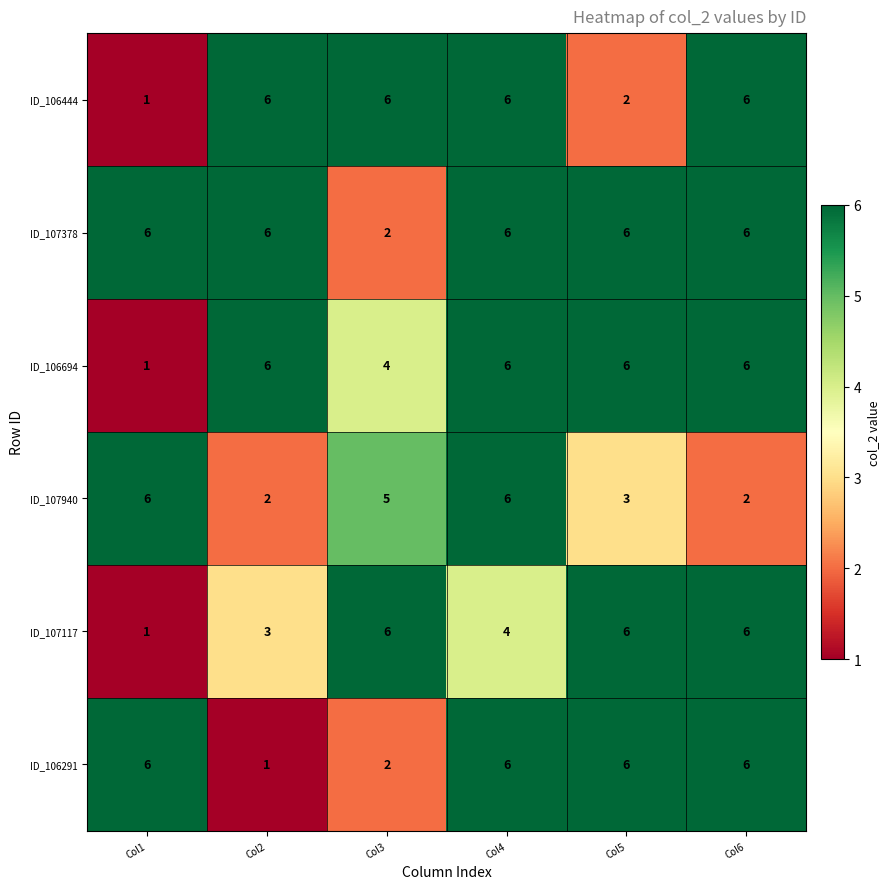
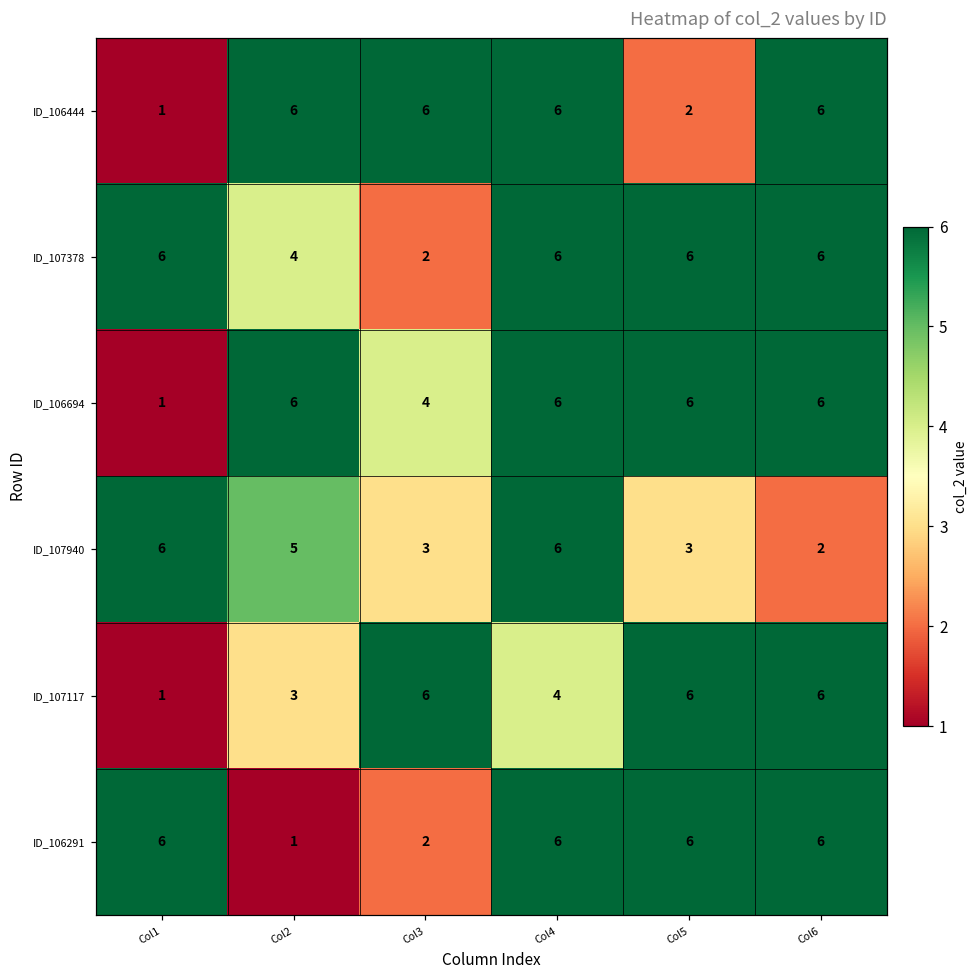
ID_107378, Col2: 6 -> 4
ID_107940, Col2: 2 -> 5
ID_107940, Col3: 5 -> 3
